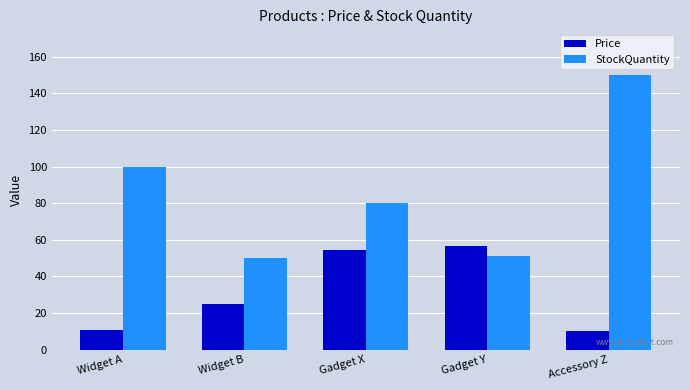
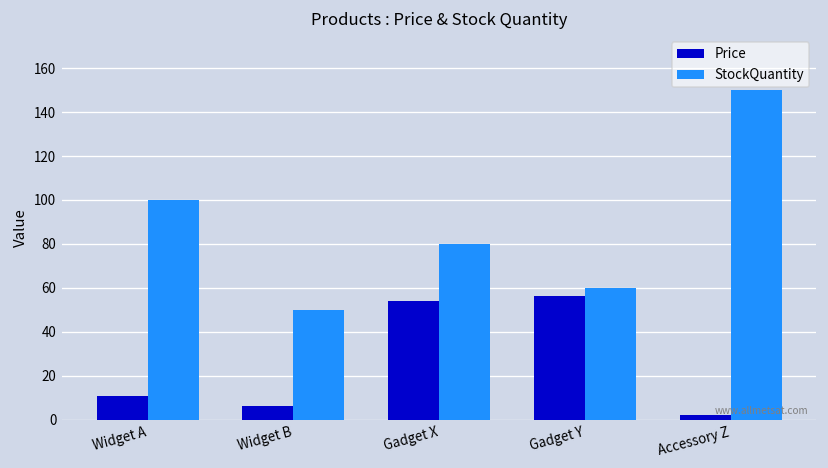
Price, Widget B: 25 -> 6
StockQuantity, Gadget Y: 51 -> 60
Price, Accessory Z: 10 -> 2
